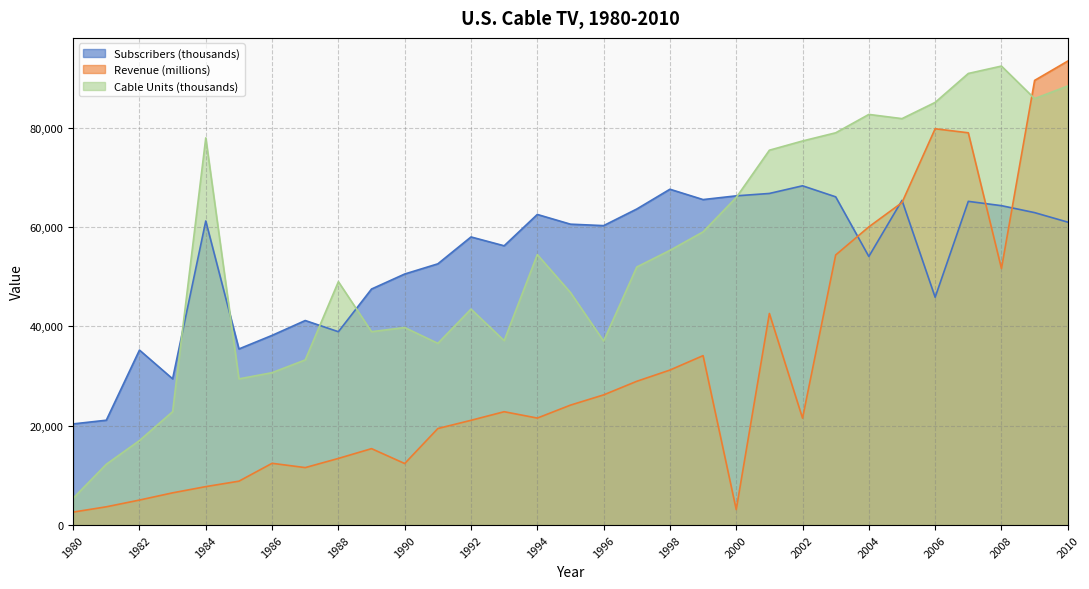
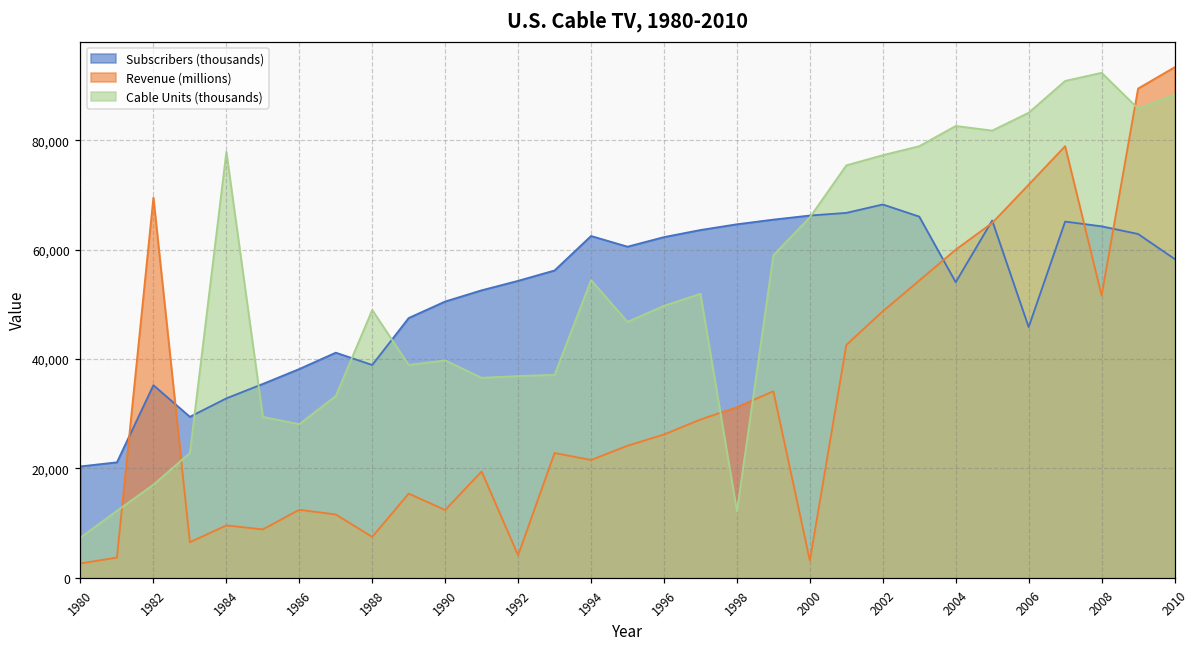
Cable Units (thousands), 1980: 5,000 -> 7,000
Revenue (millions), 1982: 5,000 -> 70,000
Subscribers (thousands), 1984: 61,000 -> 33,000
Revenue (millions), 1984: 8,000 -> 10,000
Cable Units (thousands), 1986: 31,000 -> 28,000
Revenue (millions), 1988: 13,000 -> 7,000
Subscribers (thousands), 1992: 58,000 -> 54,000
Revenue (millions), 1992: 21,000 -> 4,000
Cable Units (thousands), 1992: 43,000 -> 37,000
Subscribers (thousands), 1996: 60,000 -> 62,000
Cable Units (thousands), 1996: 37,000 -> 50,000
Subscribers (thousands), 1998: 68,000 -> 65,000
Cable Units (thousands), 1998: 55,000 -> 12,000
Revenue (millions), 2002: 22,000 -> 49,000
Revenue (millions), 2006: 80,000 -> 72,000
Subscribers (thousands), 2010: 61,000 -> 58,000
